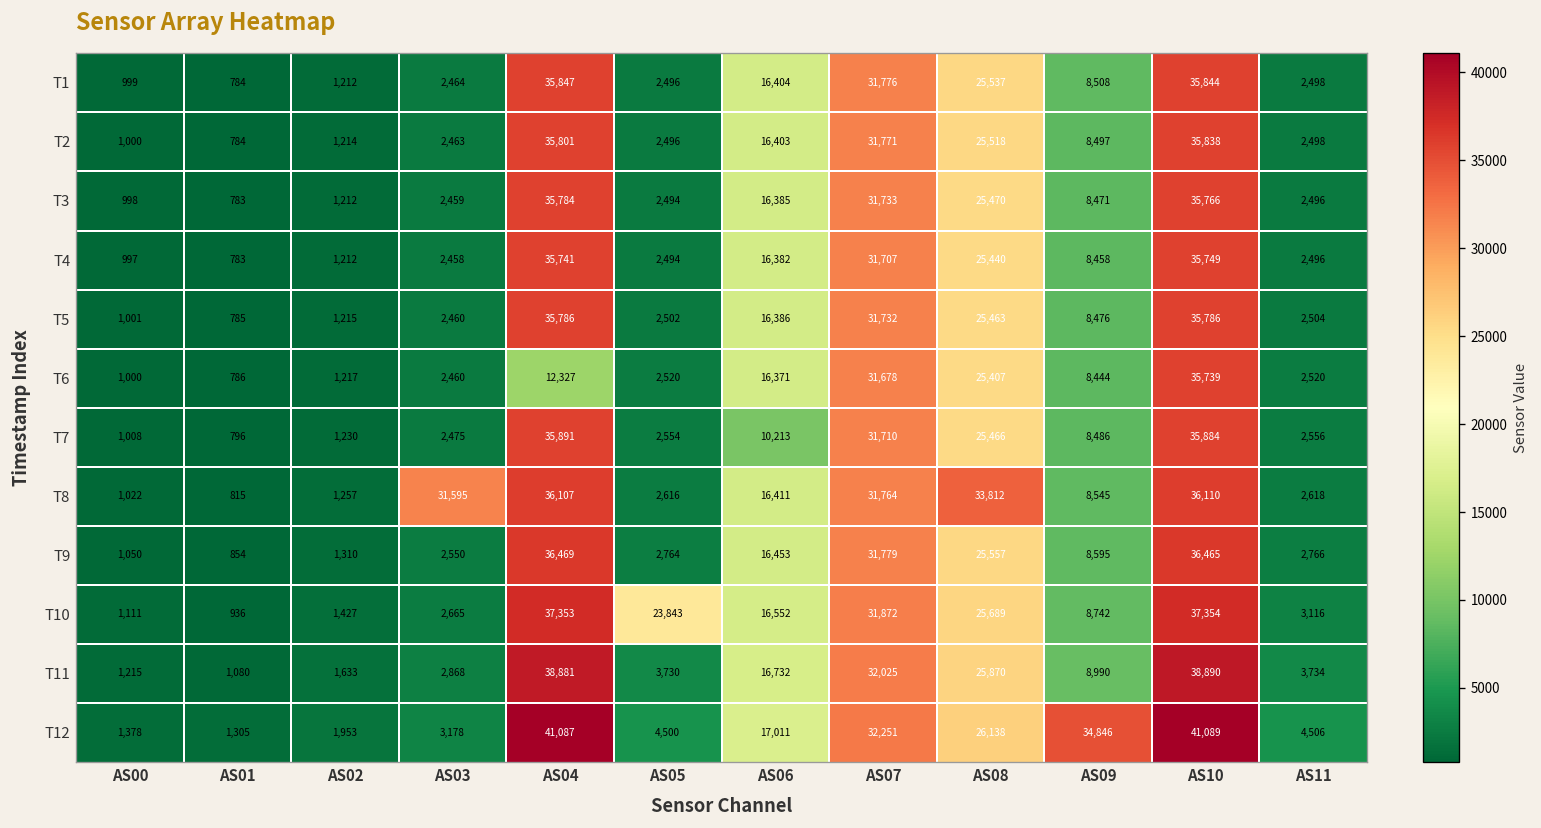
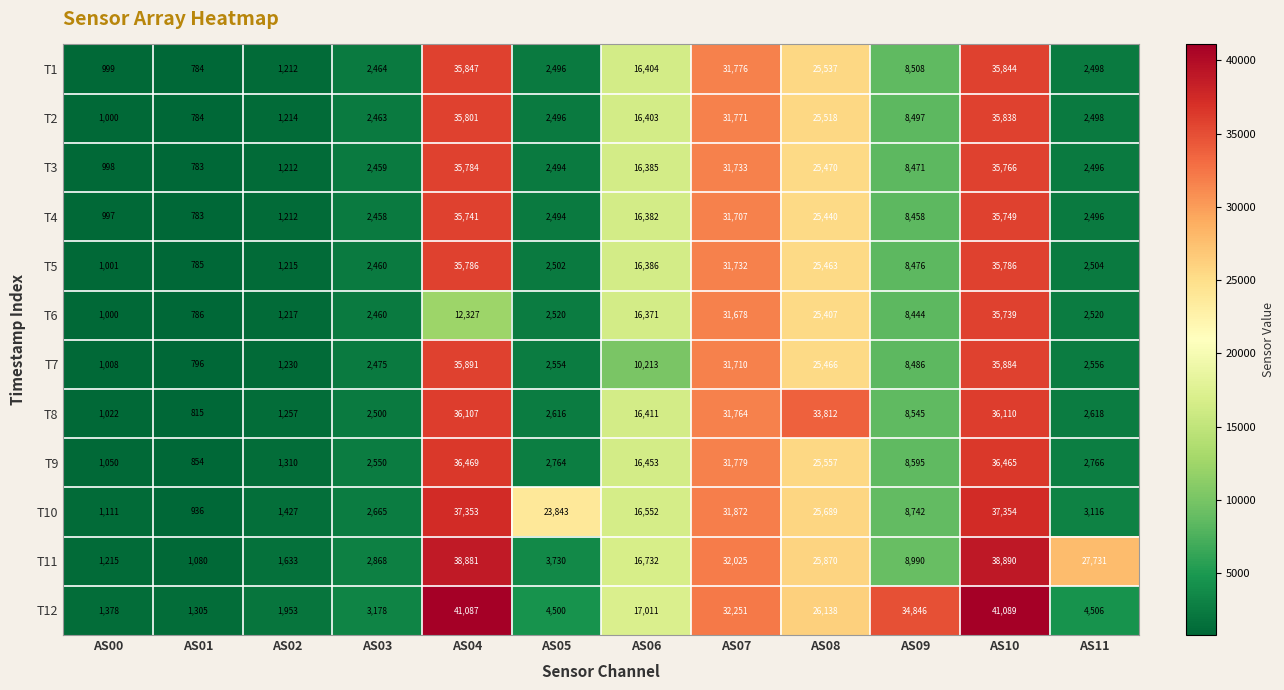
T8, AS03: 31,595 -> 2,500
T11, AS11: 3,734 -> 27,731
